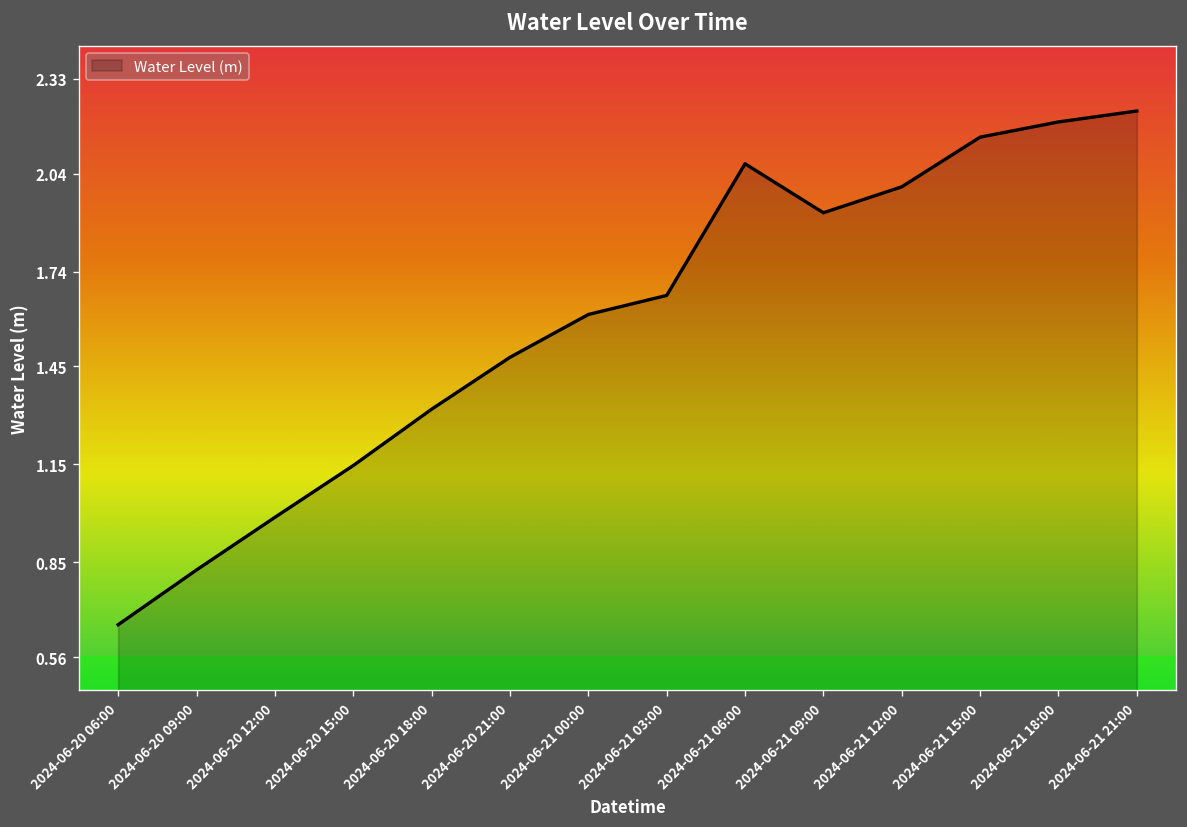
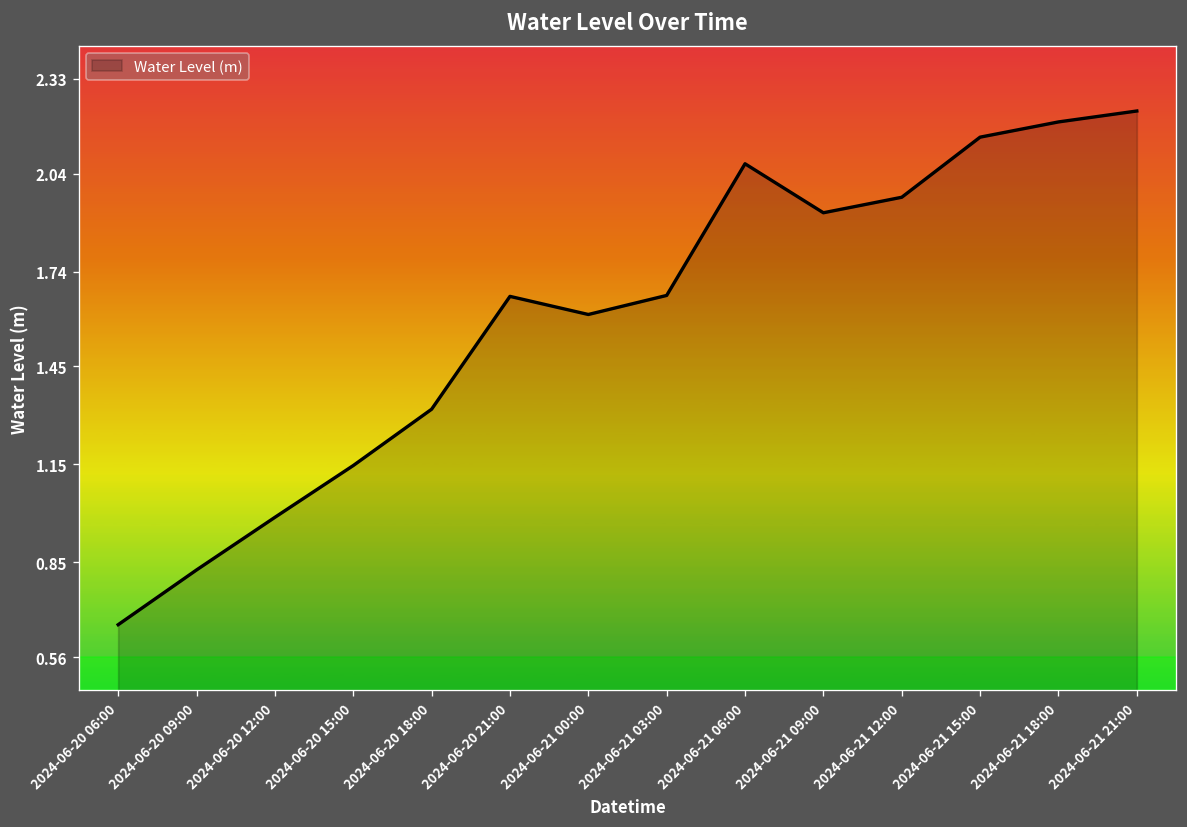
2024-06-20 21:00: 1.48 -> 1.66
2024-06-21 12:00: 2.00 -> 1.97
